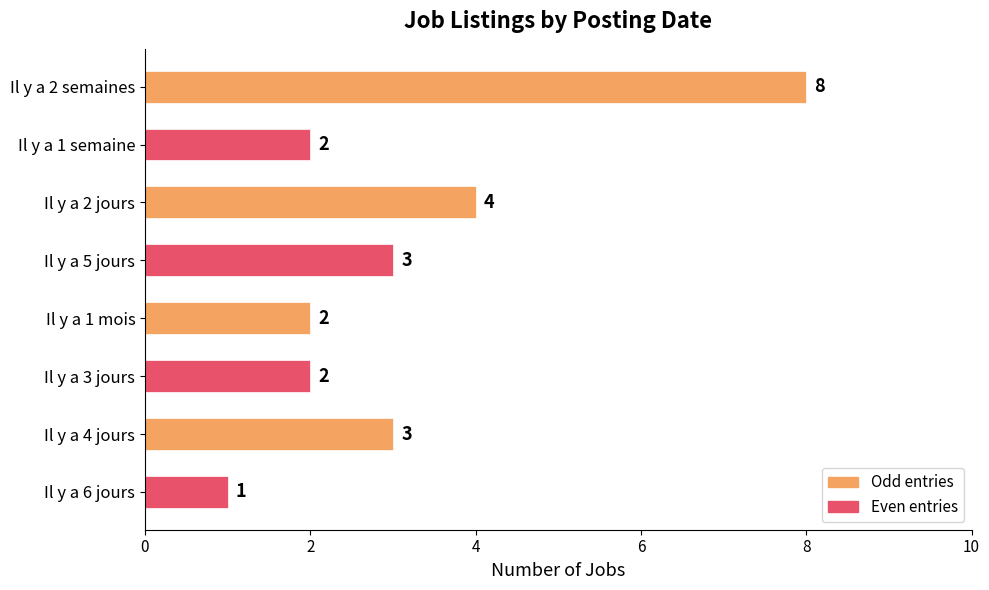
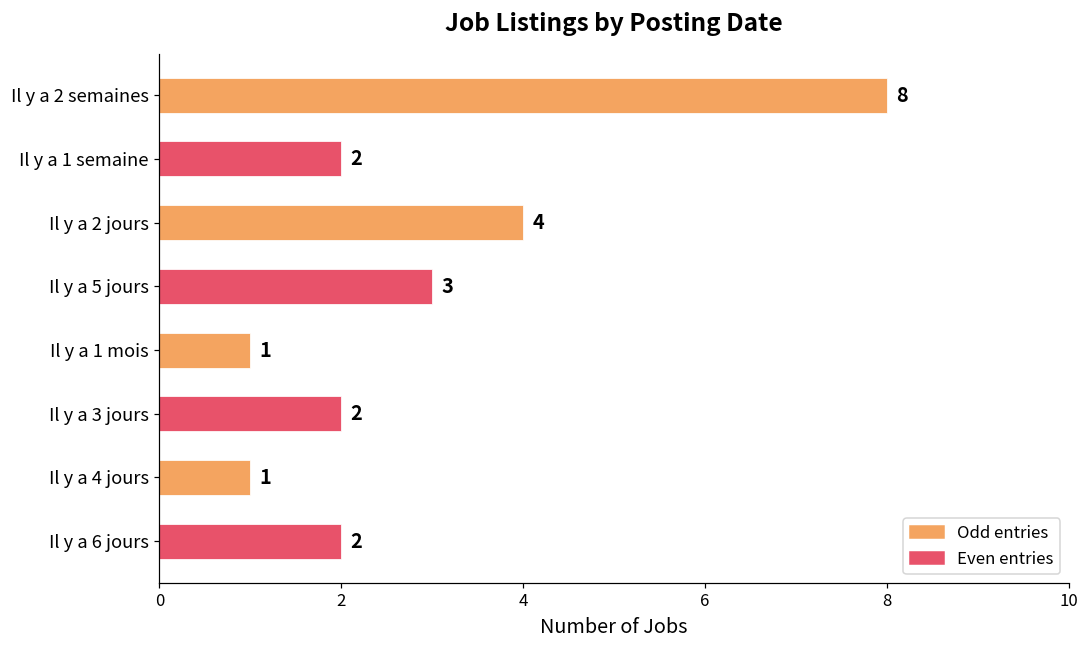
Il y a 1 mois: 2 -> 1
Il y a 4 jours: 3 -> 1
Il y a 6 jours: 1 -> 2
